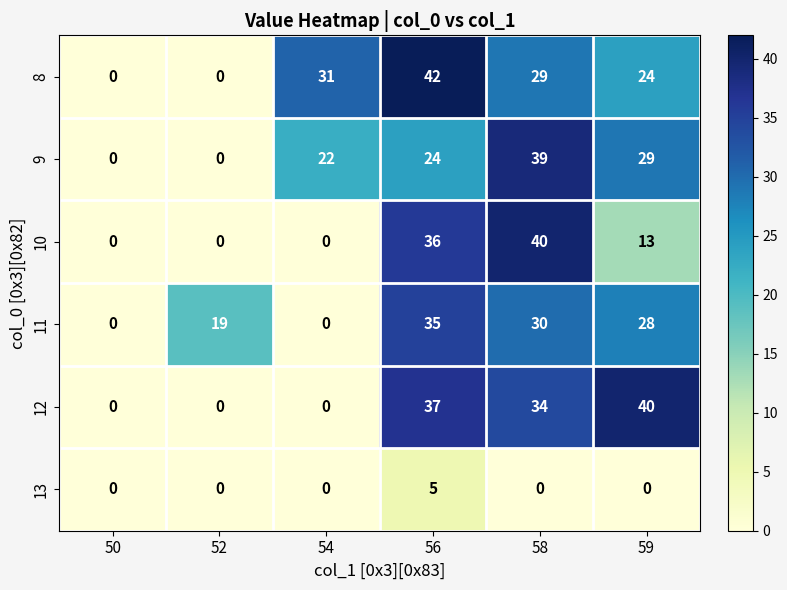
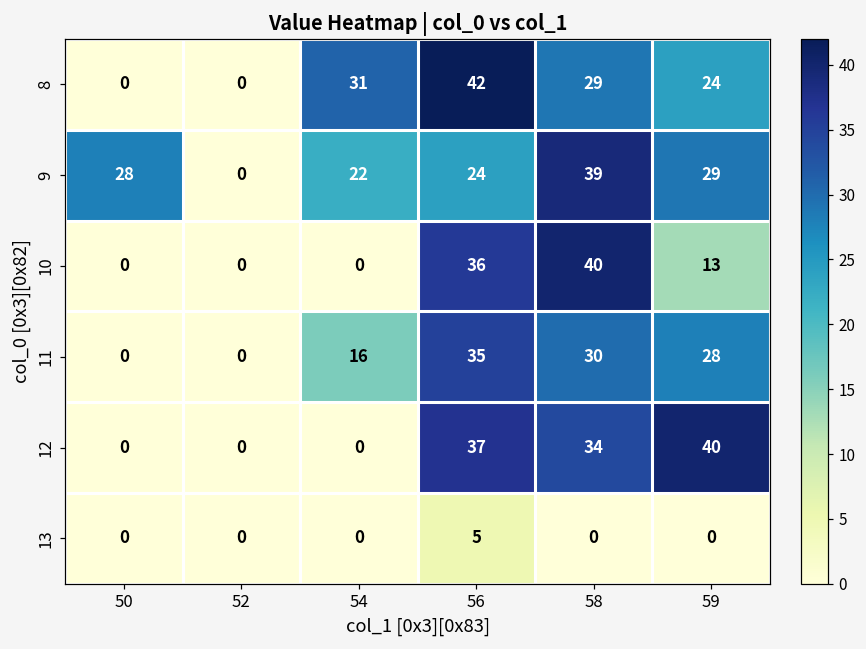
9, 50: 0 -> 28
11, 52: 19 -> 0
11, 54: 0 -> 16
